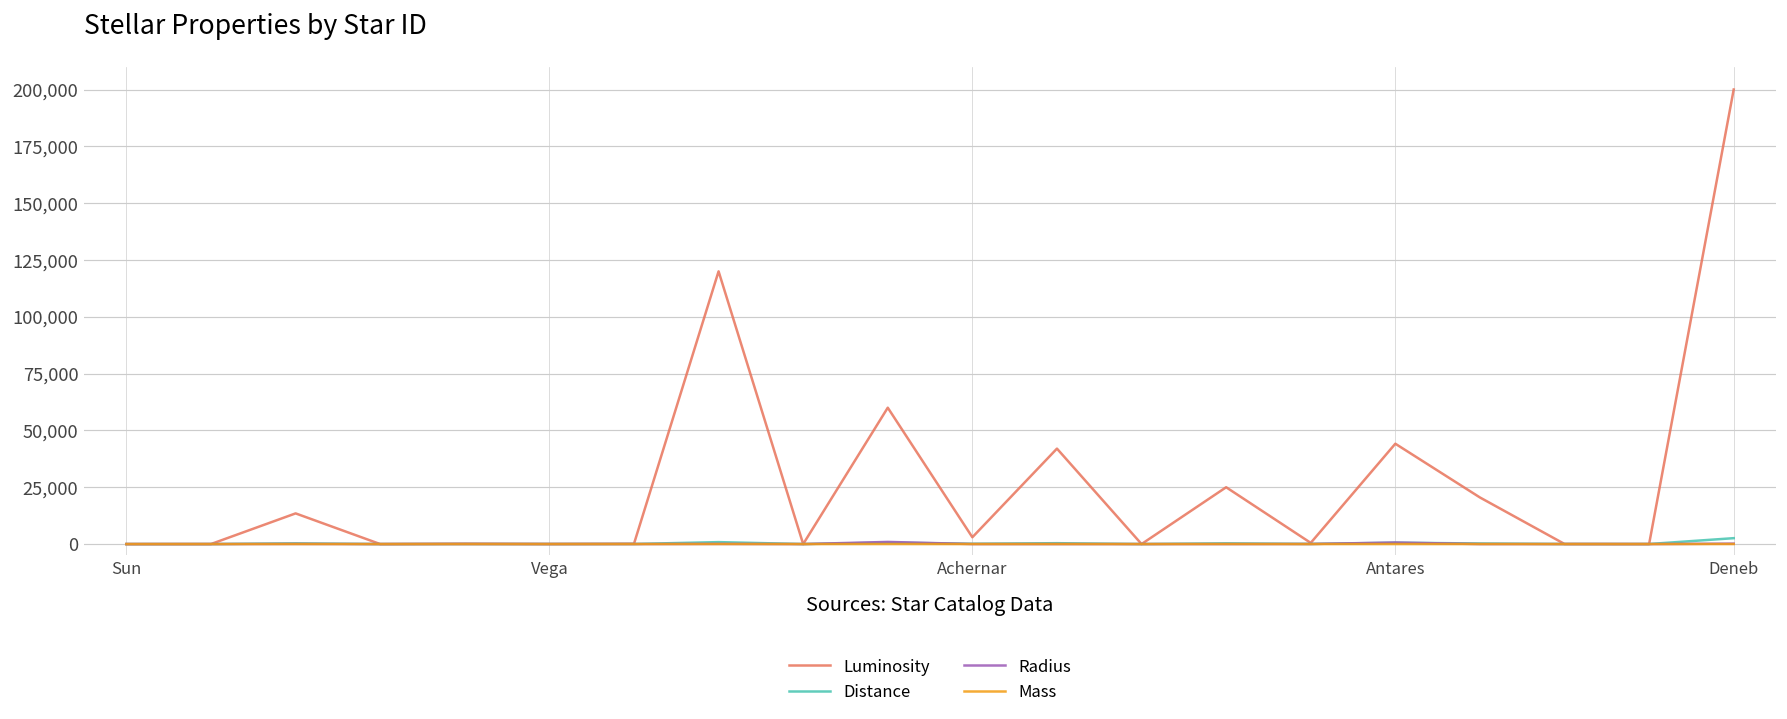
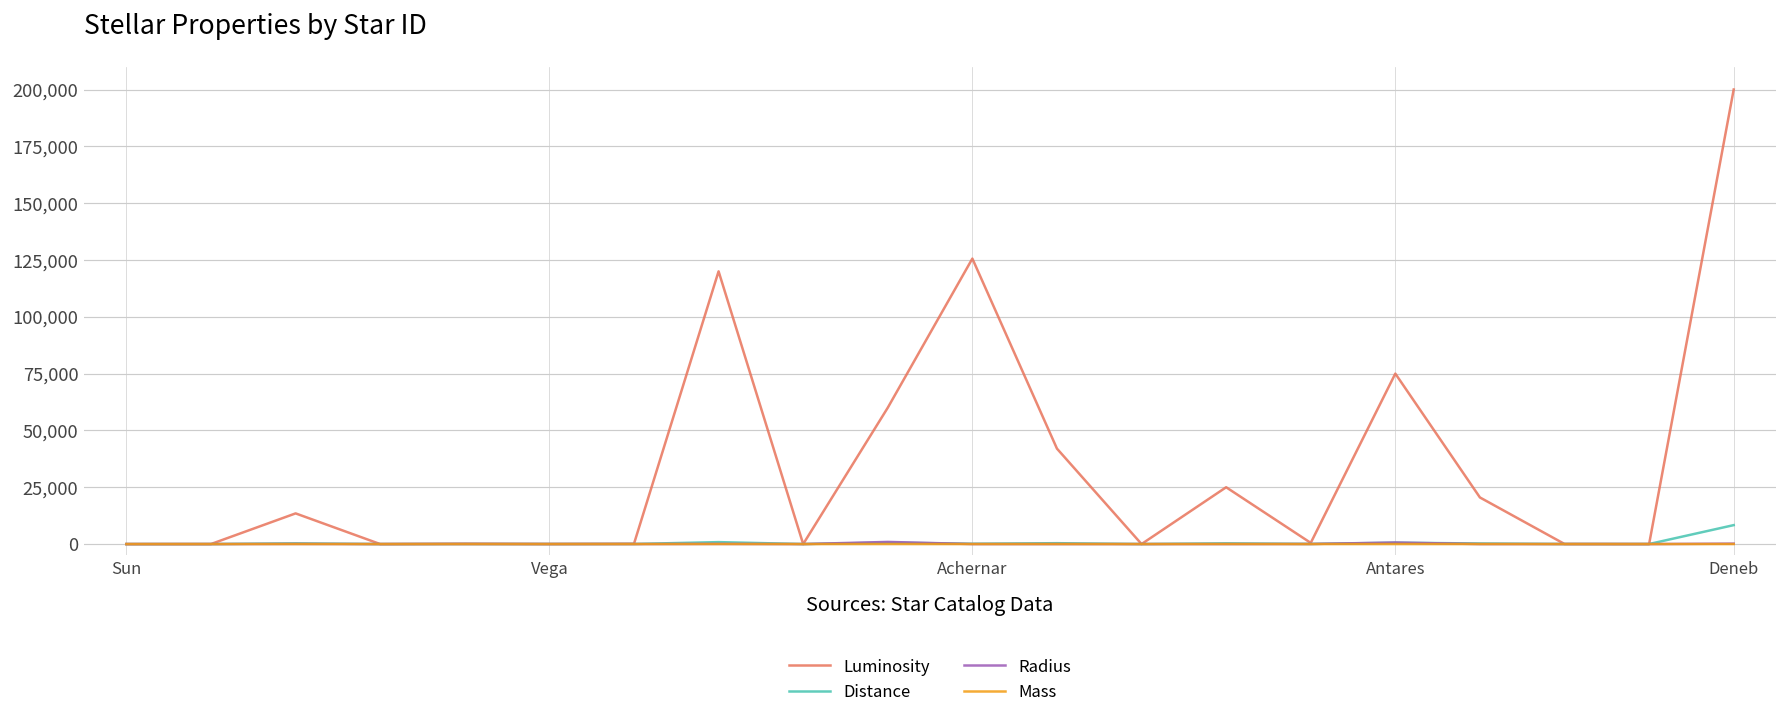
Luminosity, Achernar: 3,000 -> 126,000
Luminosity, Antares: 44,000 -> 75,000
Distance, Deneb: 3,000 -> 8,000
